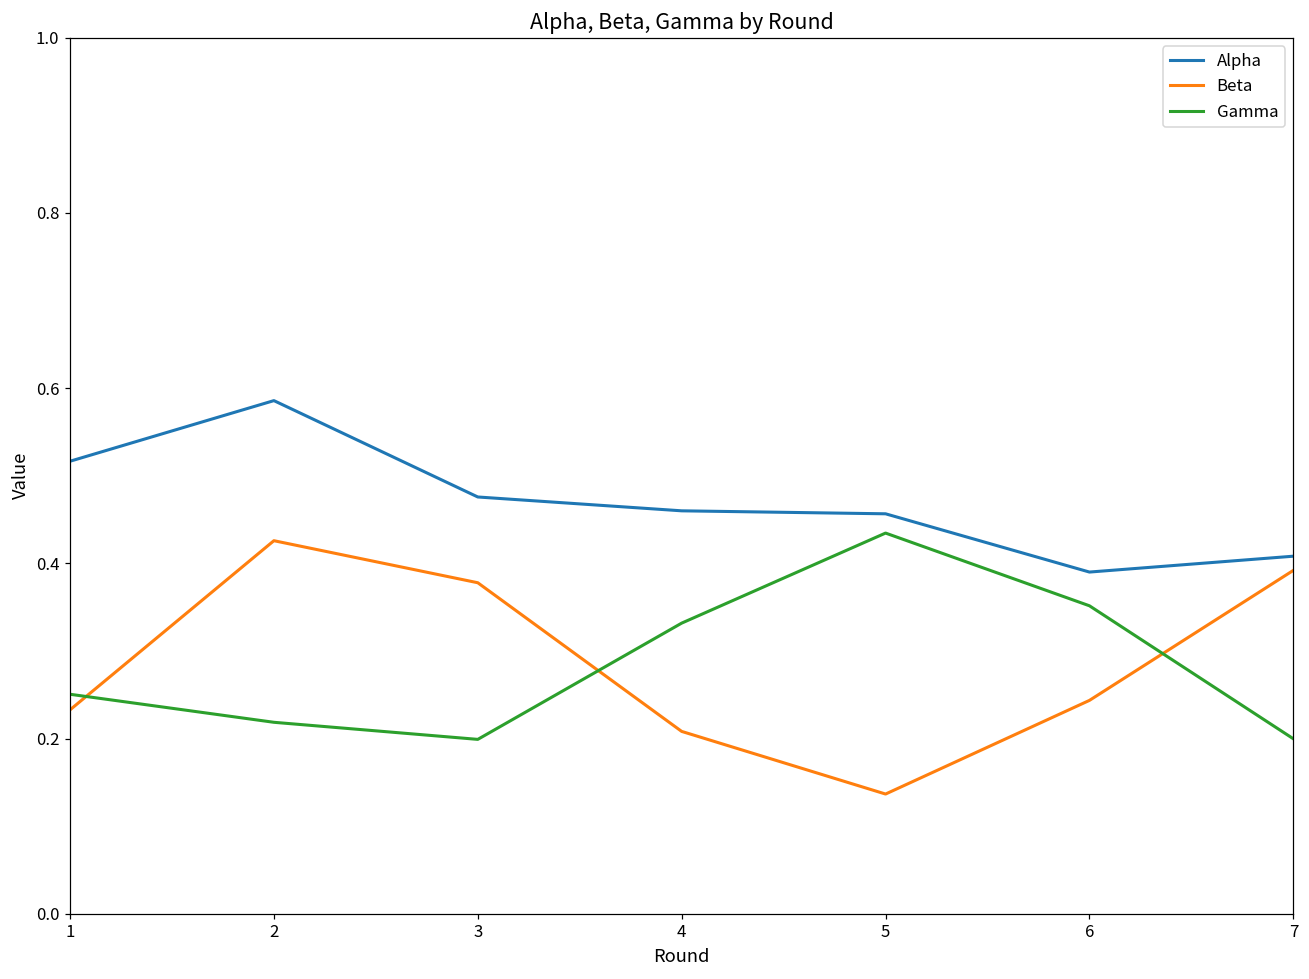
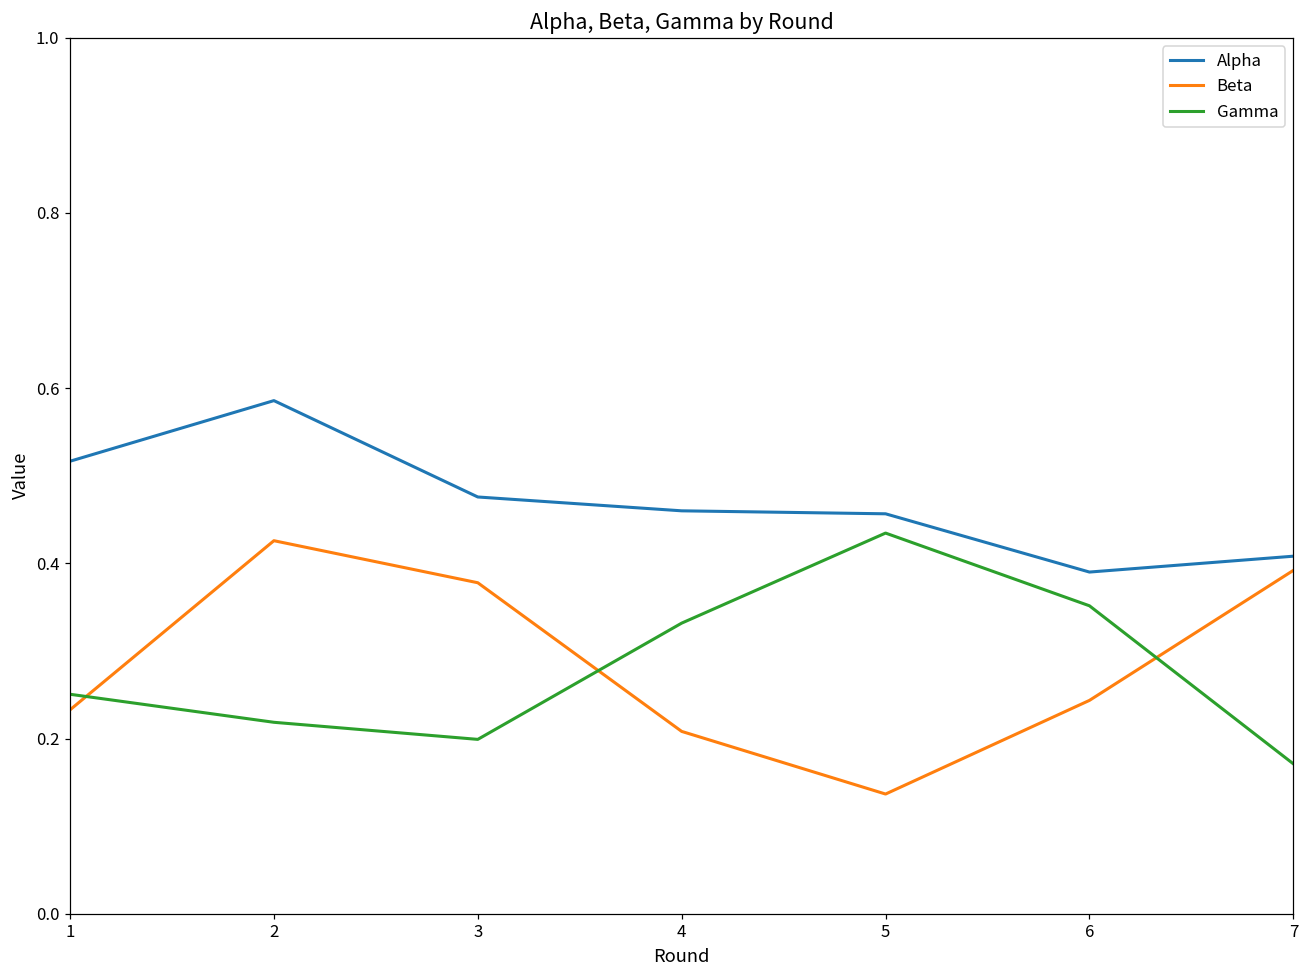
Gamma, 7: 0.20 -> 0.17
